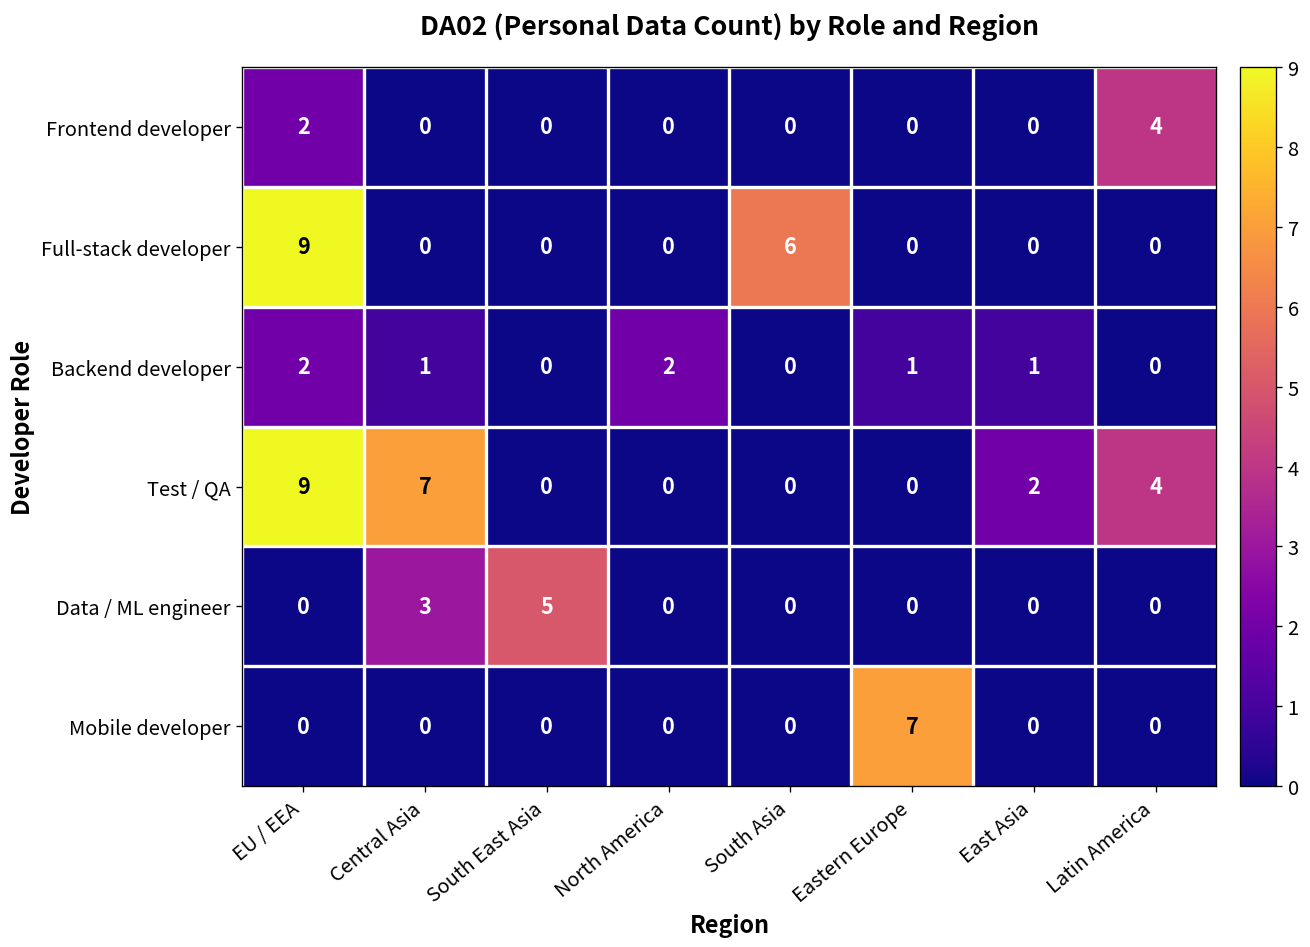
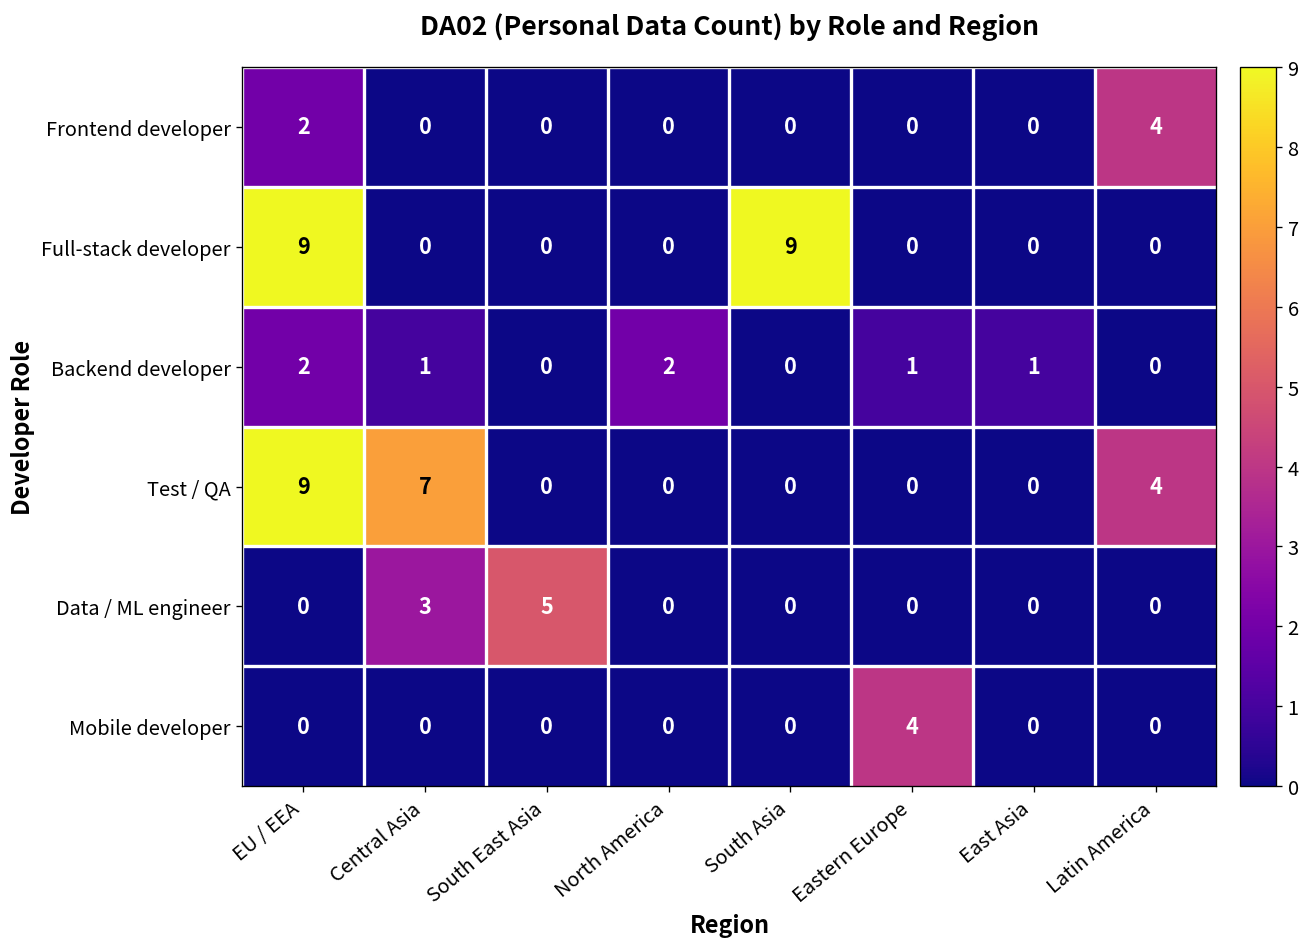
Full-stack developer, South Asia: 6 -> 9
Test / QA, East Asia: 2 -> 0
Mobile developer, Eastern Europe: 7 -> 4
